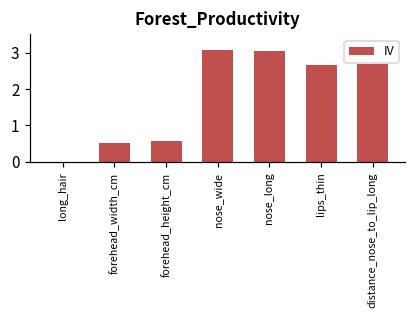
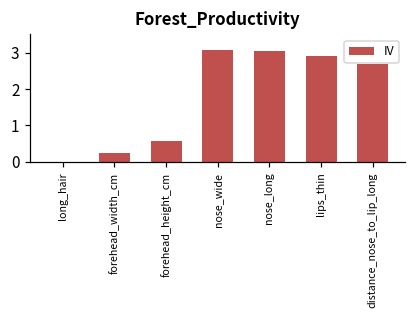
forehead_width_cm: 0.5 -> 0.2
lips_thin: 2.7 -> 2.9
